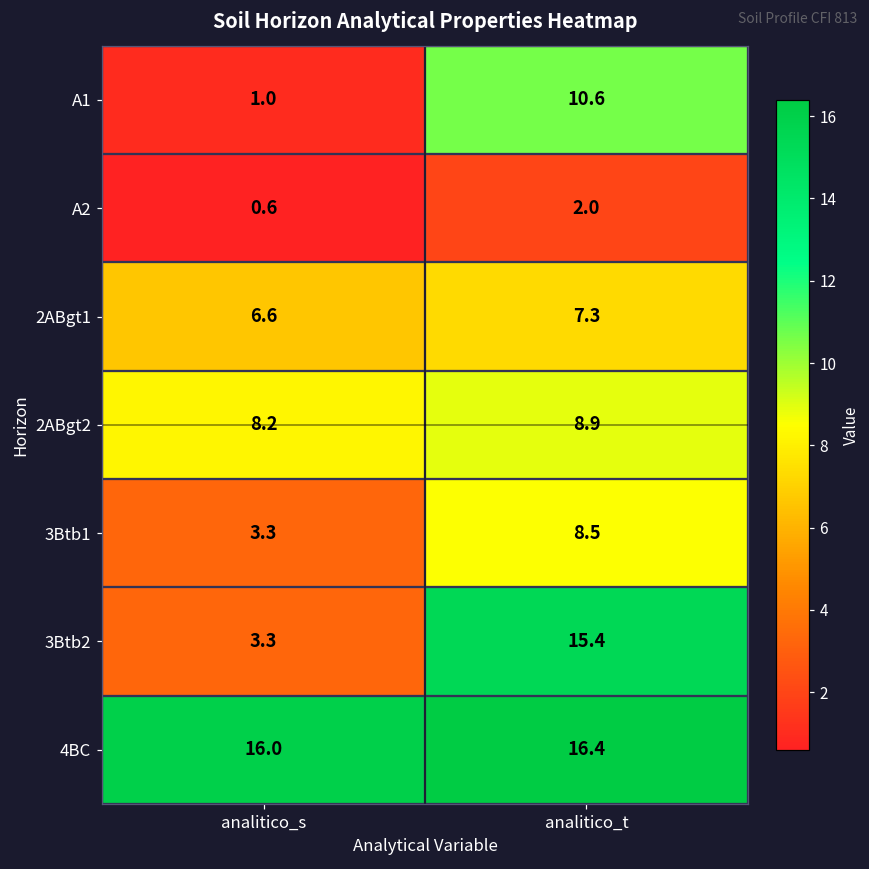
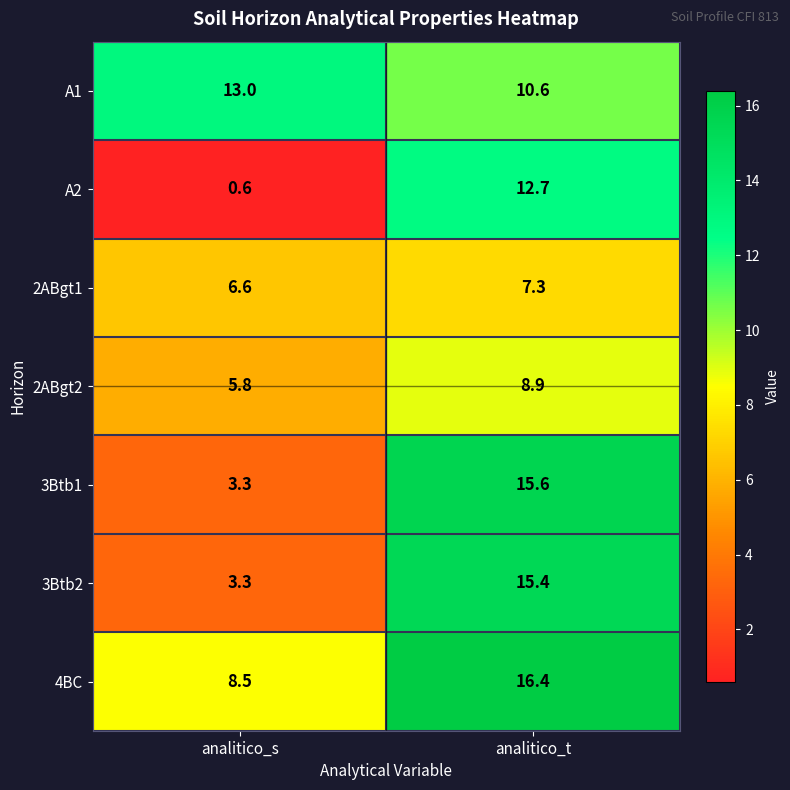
A1, analitico_s: 1.0 -> 13.0
A2, analitico_t: 2.0 -> 12.7
2ABgt2, analitico_s: 8.2 -> 5.8
3Btb1, analitico_t: 8.5 -> 15.6
4BC, analitico_s: 16.0 -> 8.5
